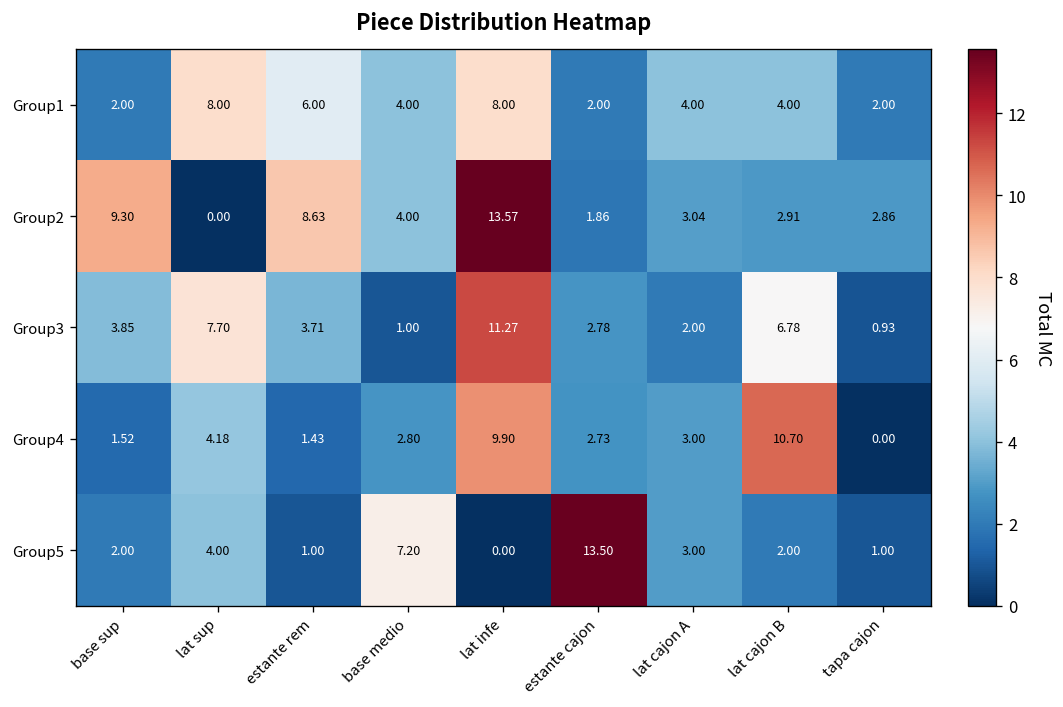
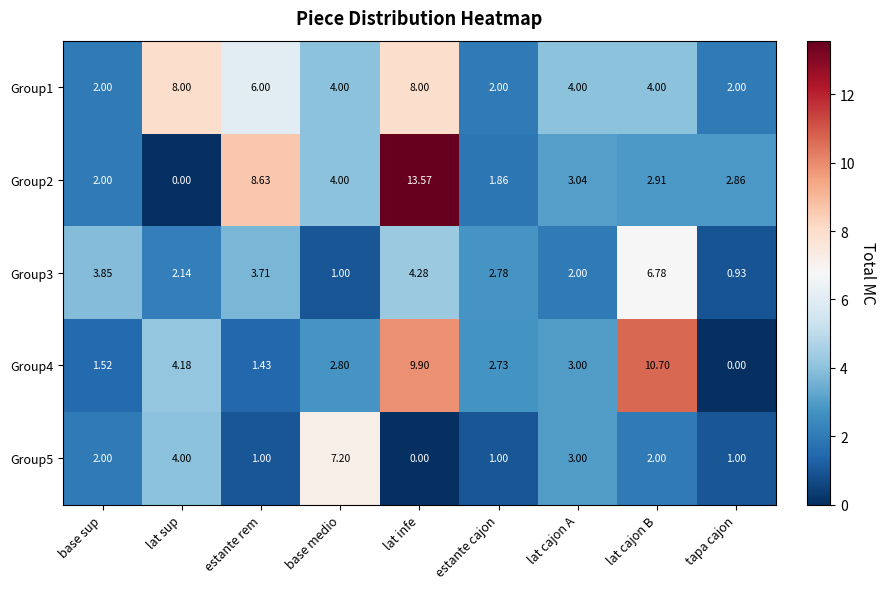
Group2, base sup: 9.30 -> 2.00
Group3, lat sup: 7.70 -> 2.14
Group3, lat infe: 11.27 -> 4.28
Group5, estante cajon: 13.50 -> 1.00
